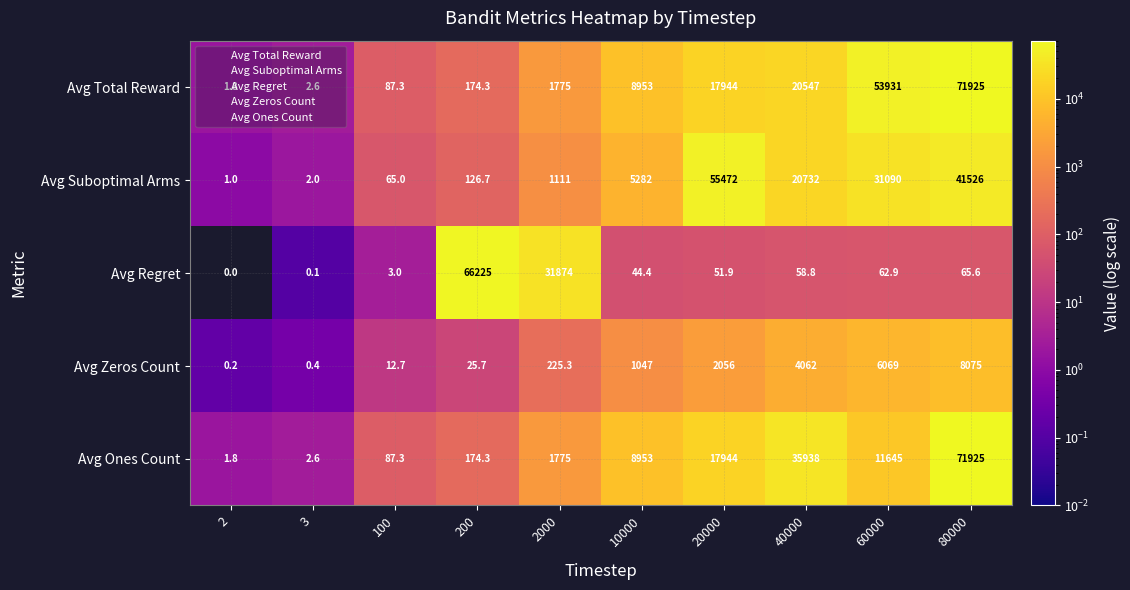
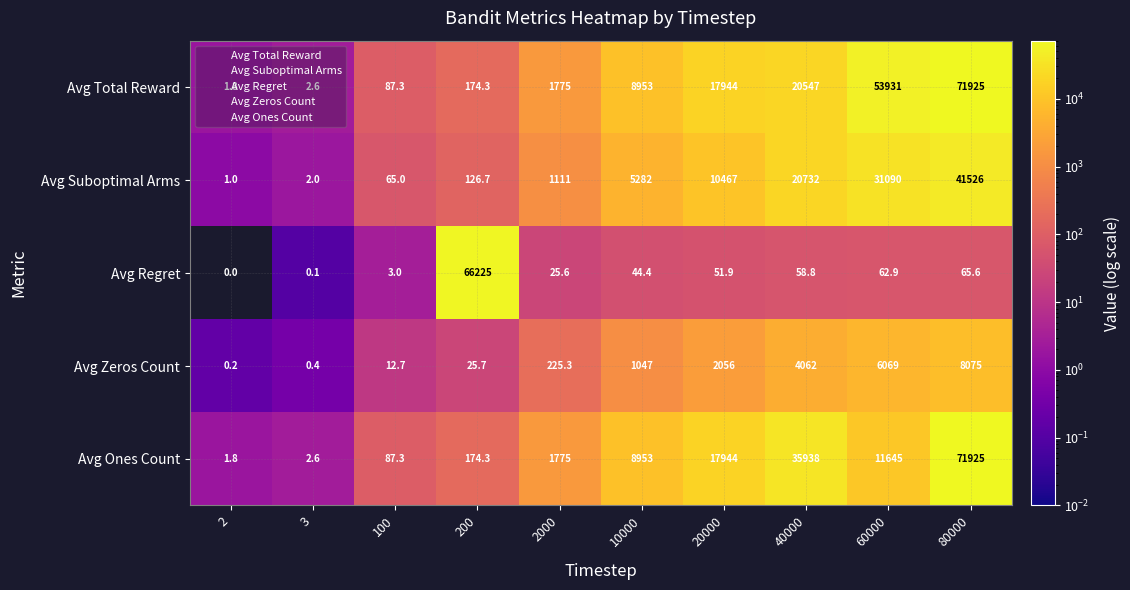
Avg Suboptimal Arms, 20000: 55472 -> 10467
Avg Regret, 2000: 31874 -> 25.6
